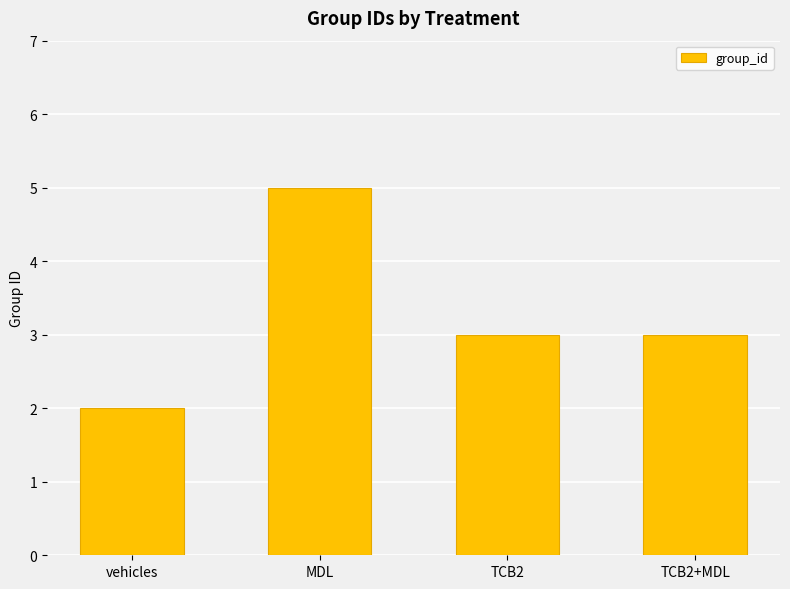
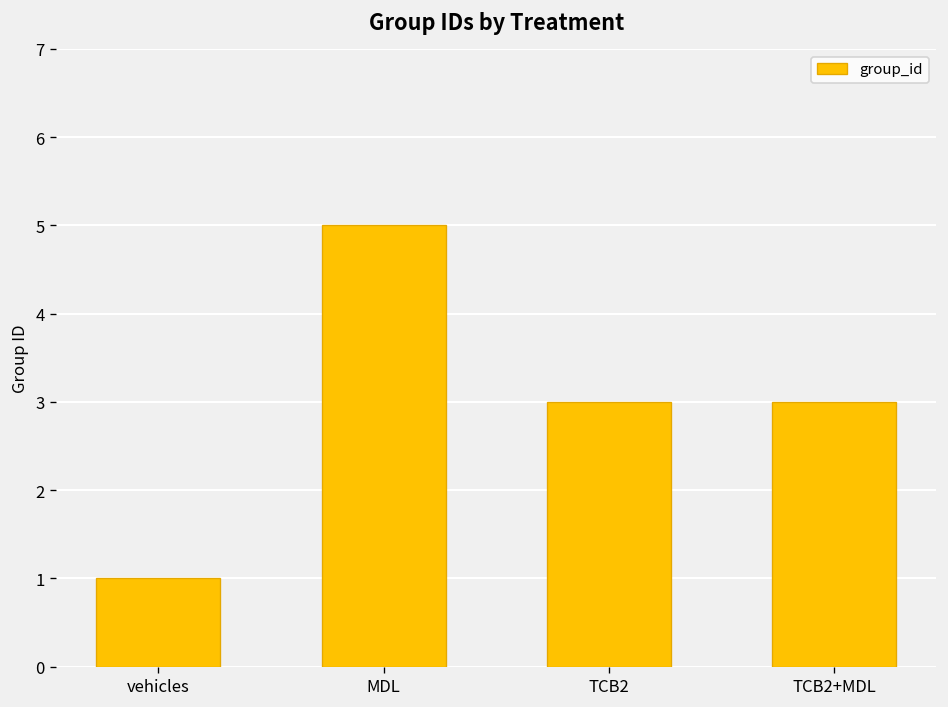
vehicles: 2 -> 1
